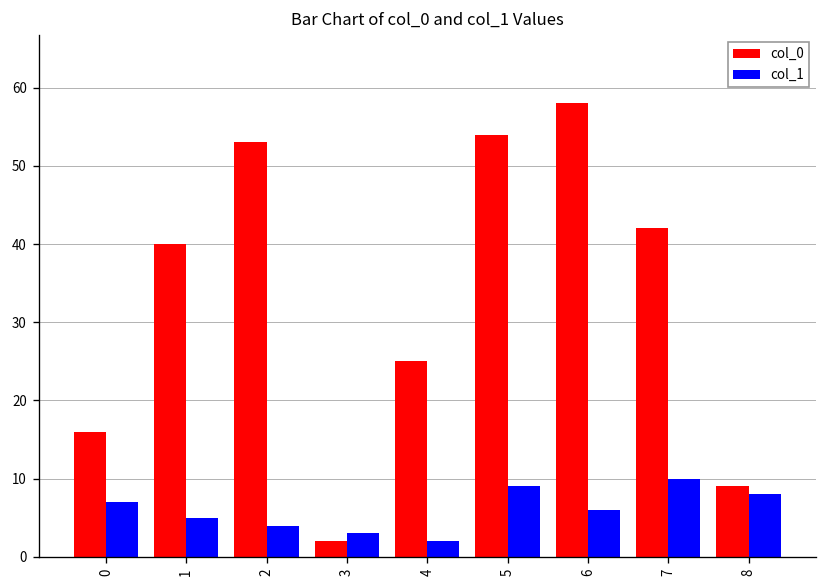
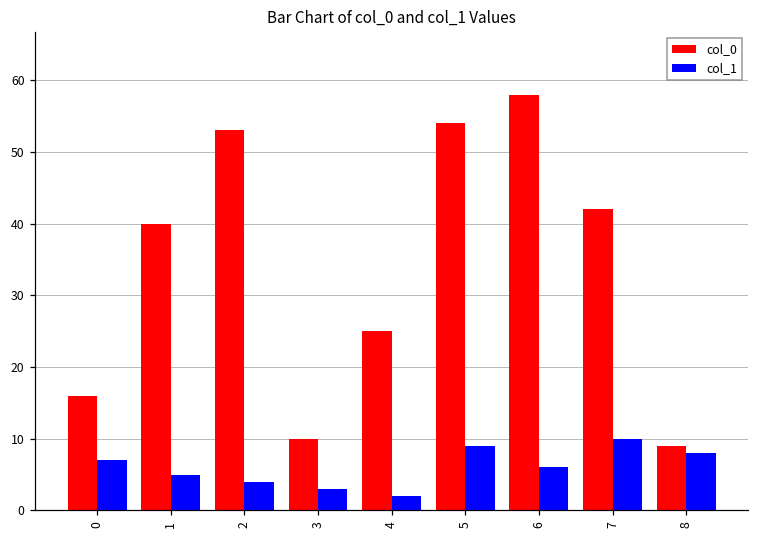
col_0, 3: 2 -> 10
